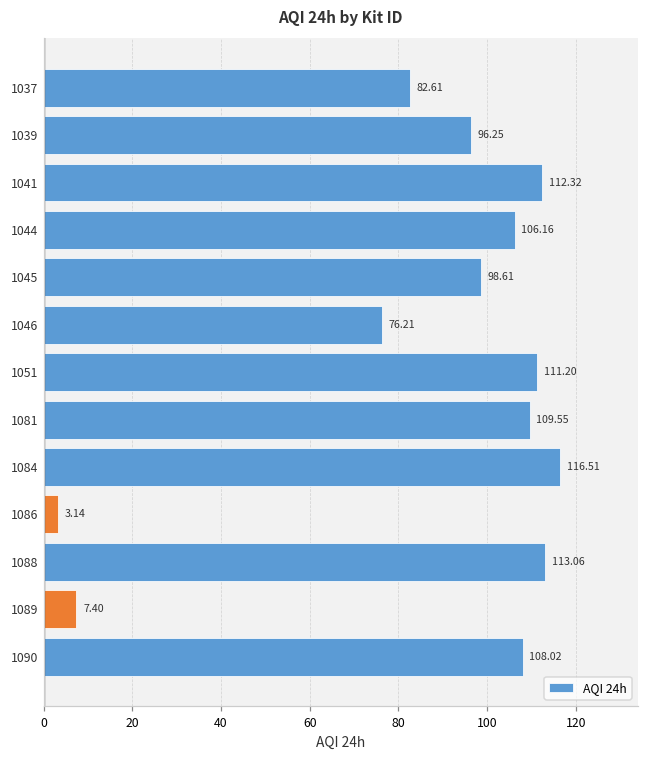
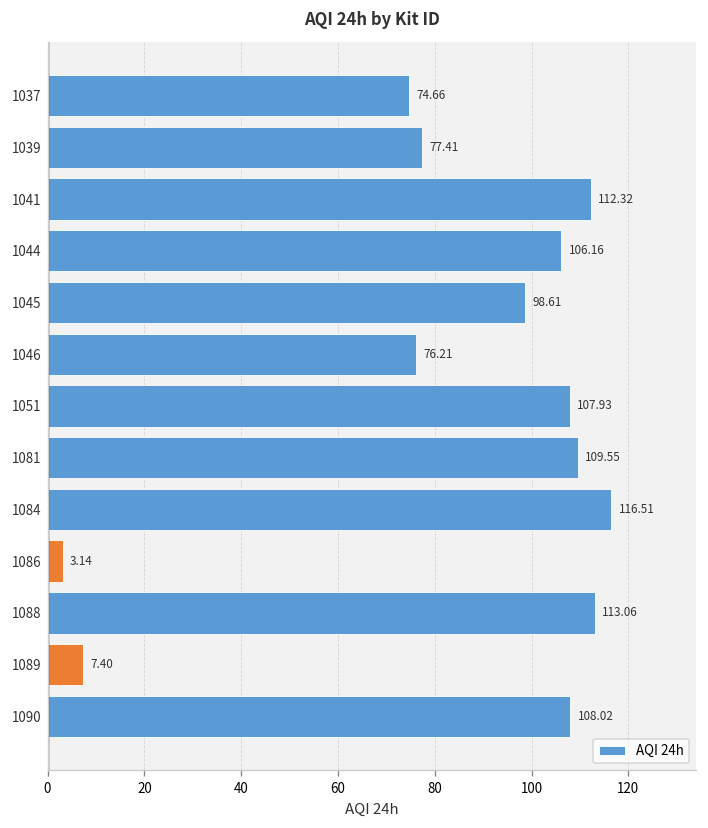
1037: 82.61 -> 74.66
1039: 96.25 -> 77.41
1051: 111.20 -> 107.93
